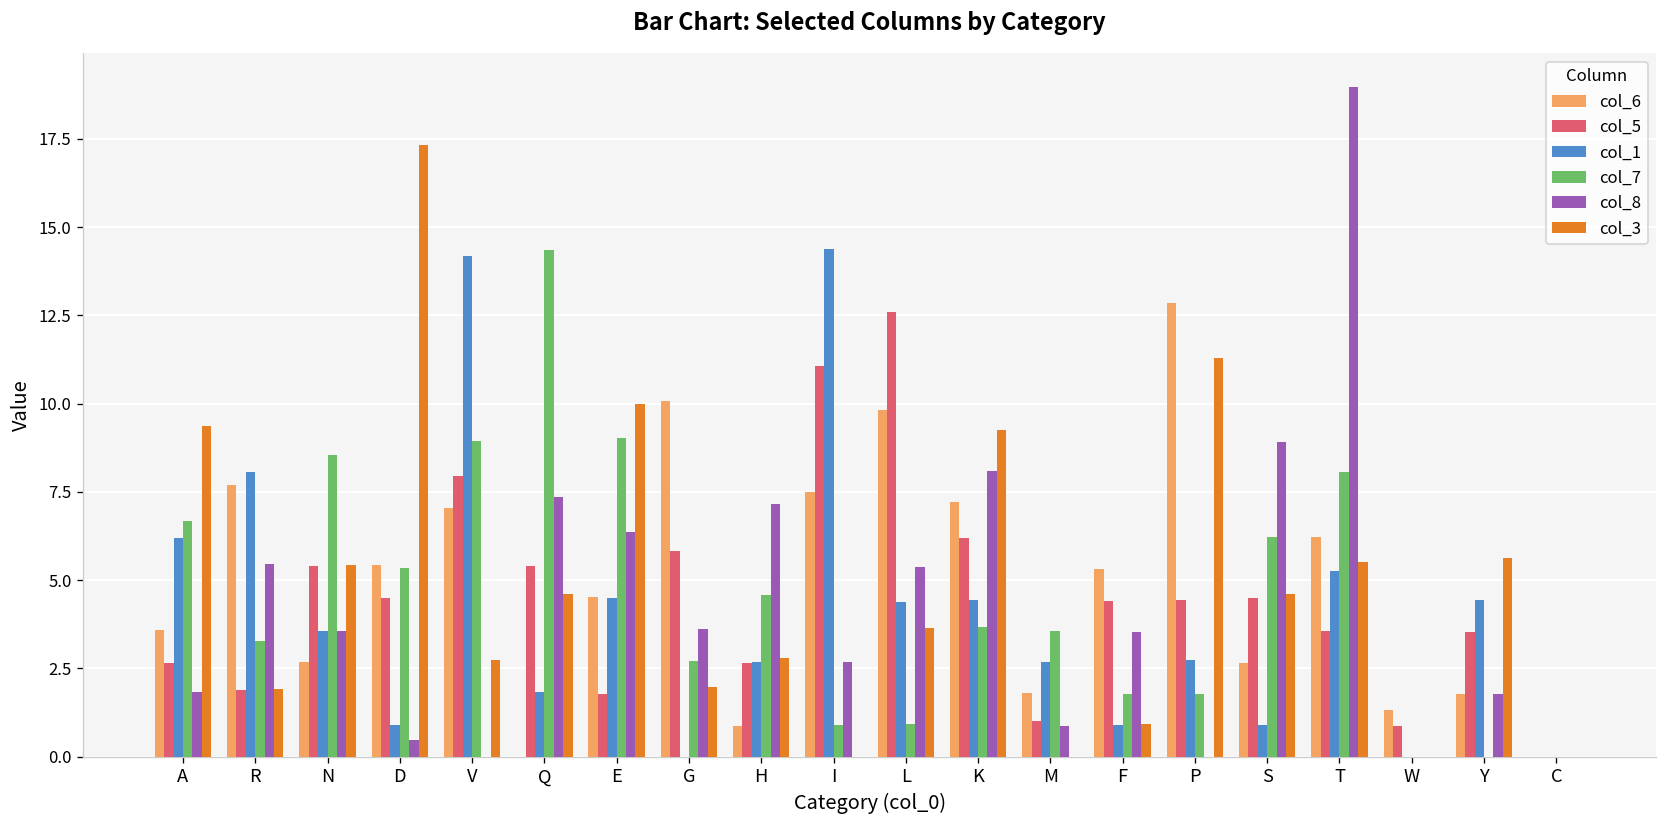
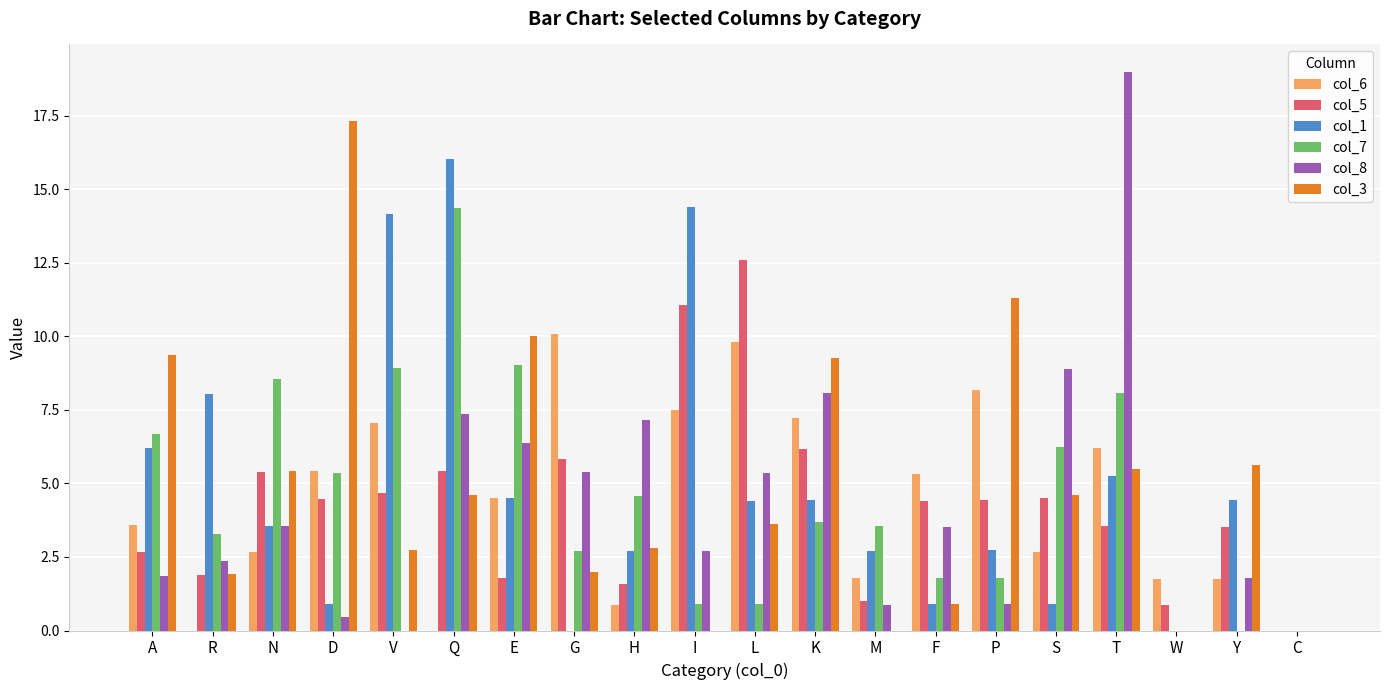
col_6, R: 7.7 -> 0.0
col_8, R: 5.5 -> 2.4
col_5, V: 7.9 -> 4.7
col_1, Q: 1.8 -> 16.0
col_8, G: 3.6 -> 5.4
col_5, H: 2.6 -> 1.6
col_6, P: 12.9 -> 8.2
col_8, P: 0.0 -> 0.9
col_6, W: 1.3 -> 1.7
